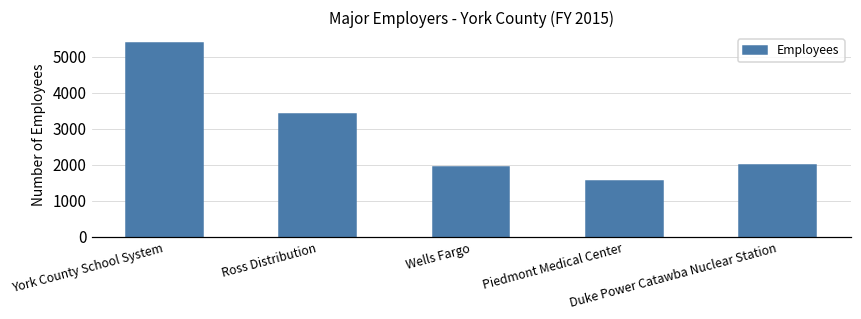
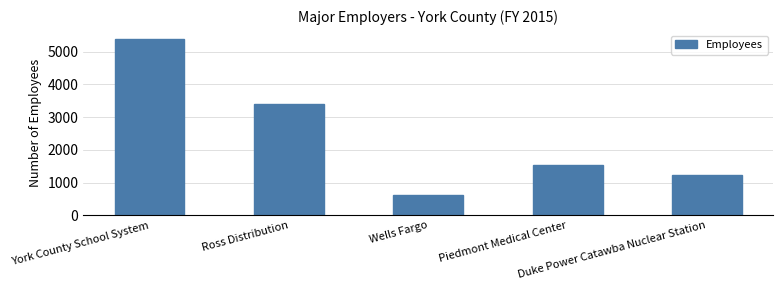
Wells Fargo: 2000 -> 600
Duke Power Catawba Nuclear Station: 2000 -> 1200
